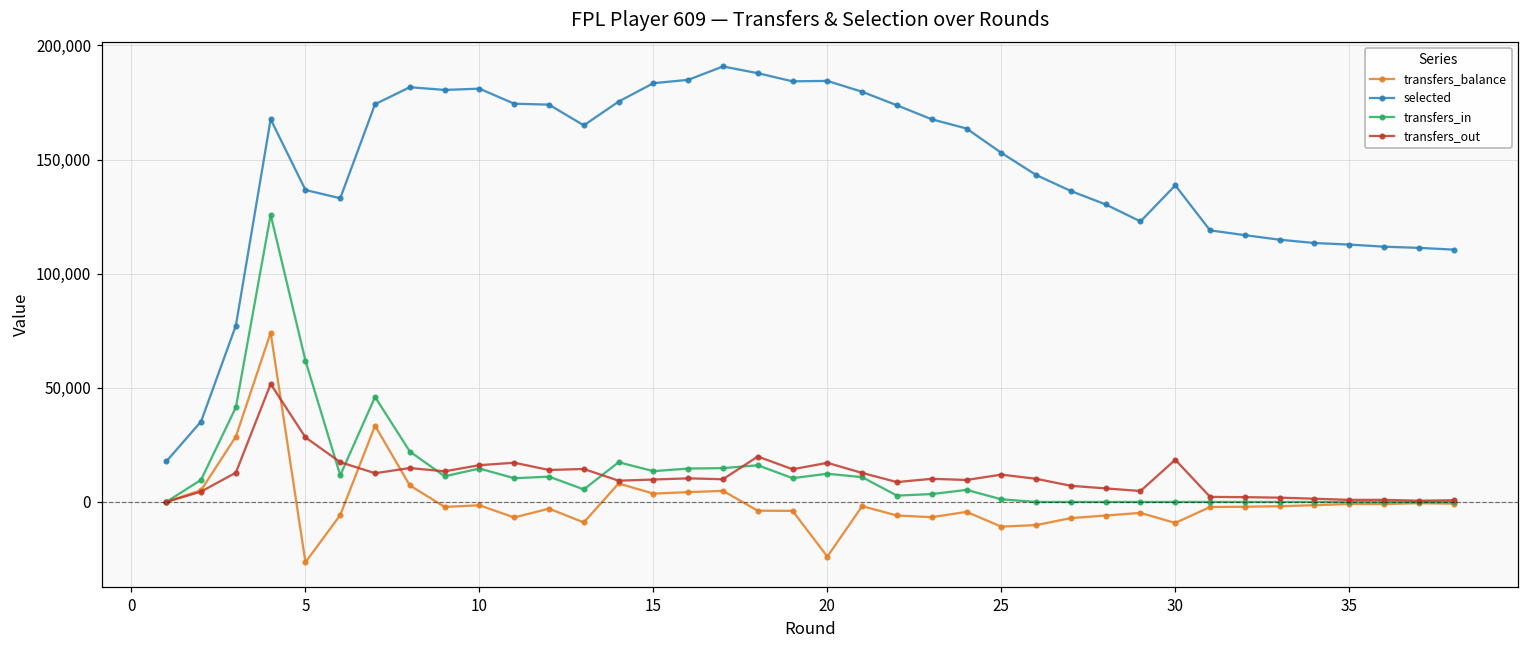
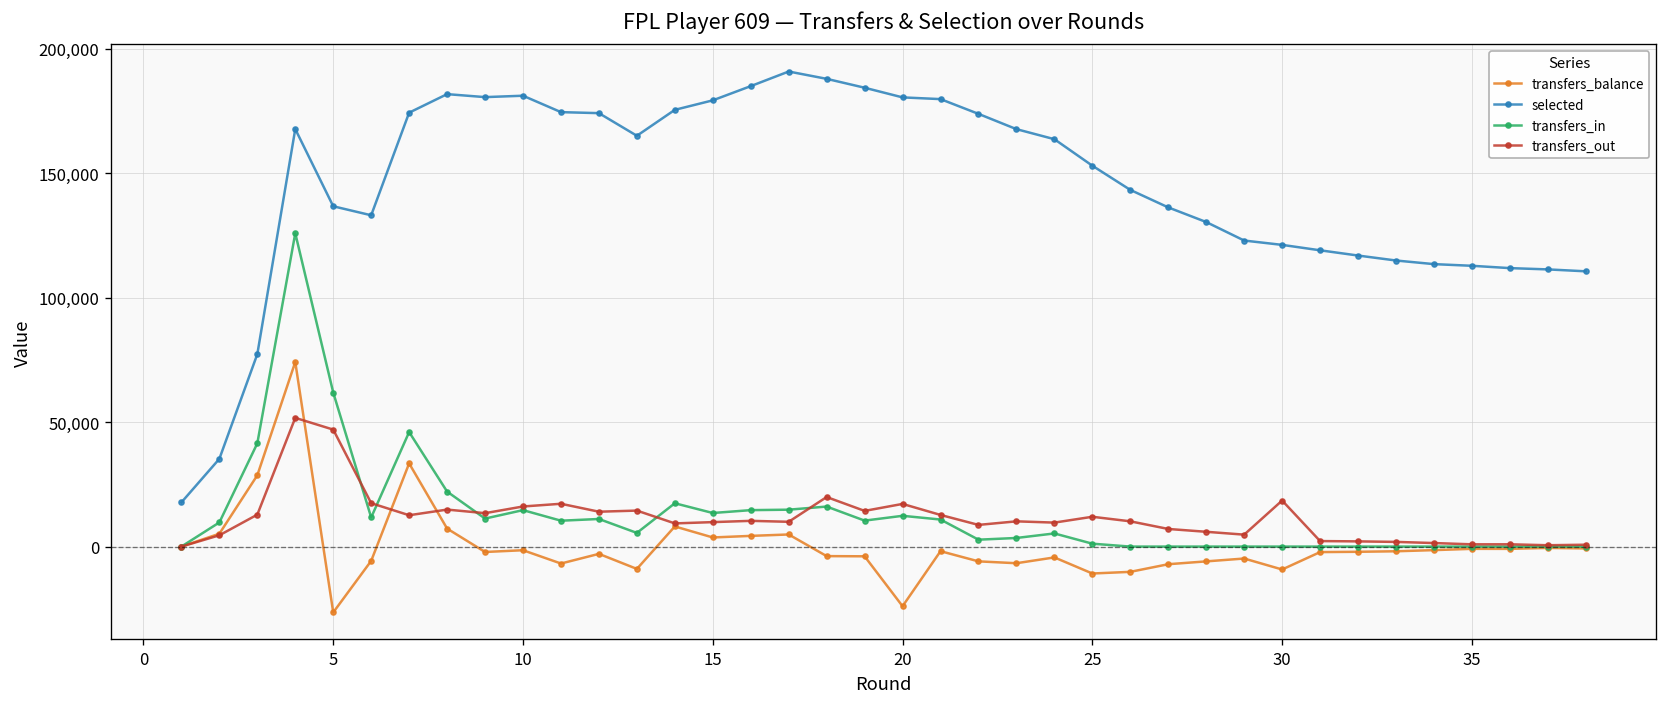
transfers_out, 5: 28,000 -> 47,000
selected, 15: 183,000 -> 179,000
selected, 20: 184,000 -> 180,000
selected, 30: 139,000 -> 121,000
